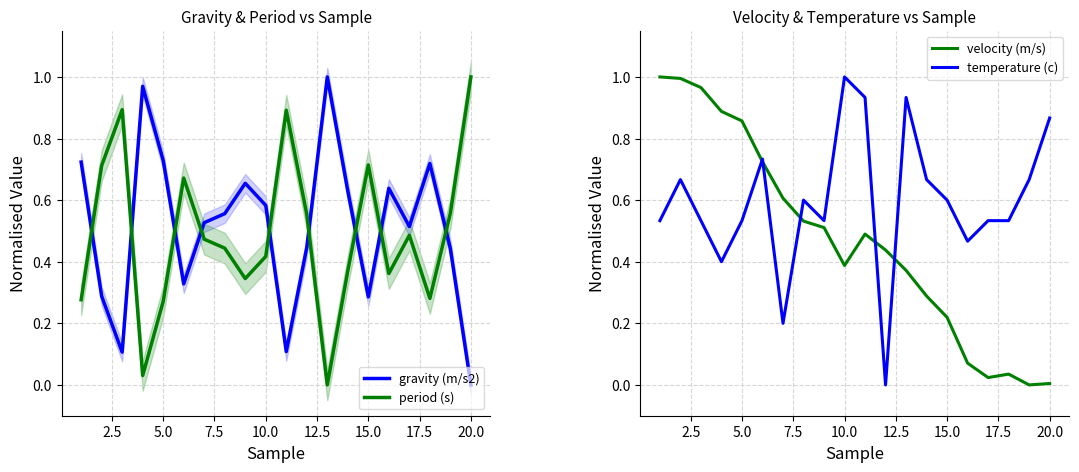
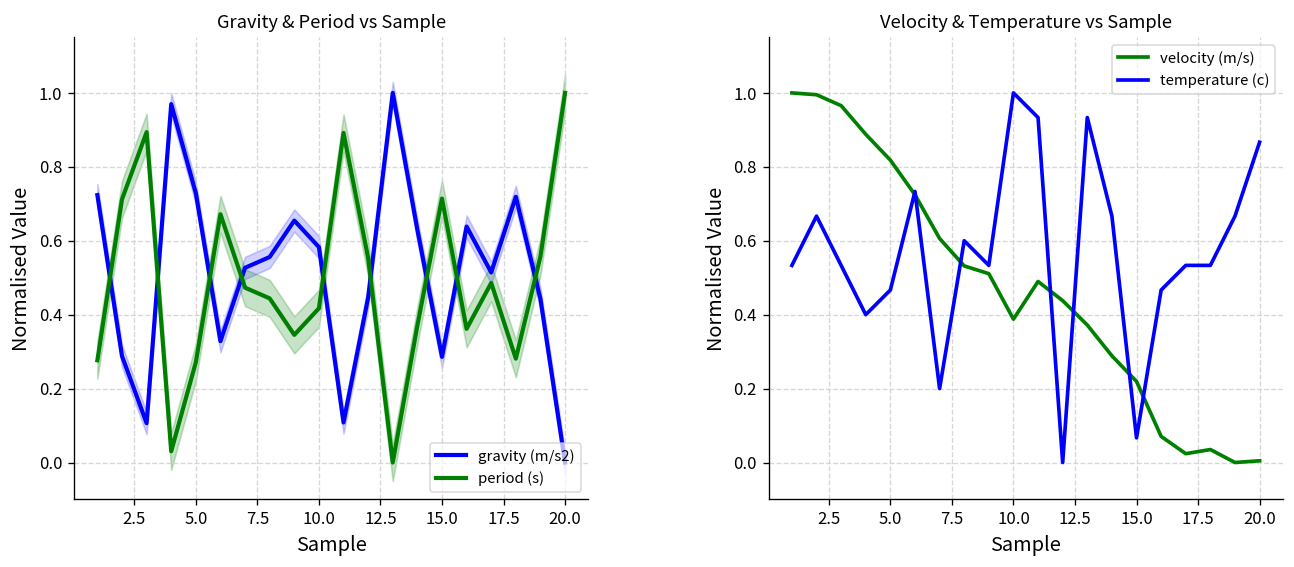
Velocity & Temperature vs Sample, velocity (m/s), 5.0: 0.86 -> 0.82
Velocity & Temperature vs Sample, temperature (c), 5.0: 0.53 -> 0.47
Velocity & Temperature vs Sample, temperature (c), 15.0: 0.60 -> 0.07
